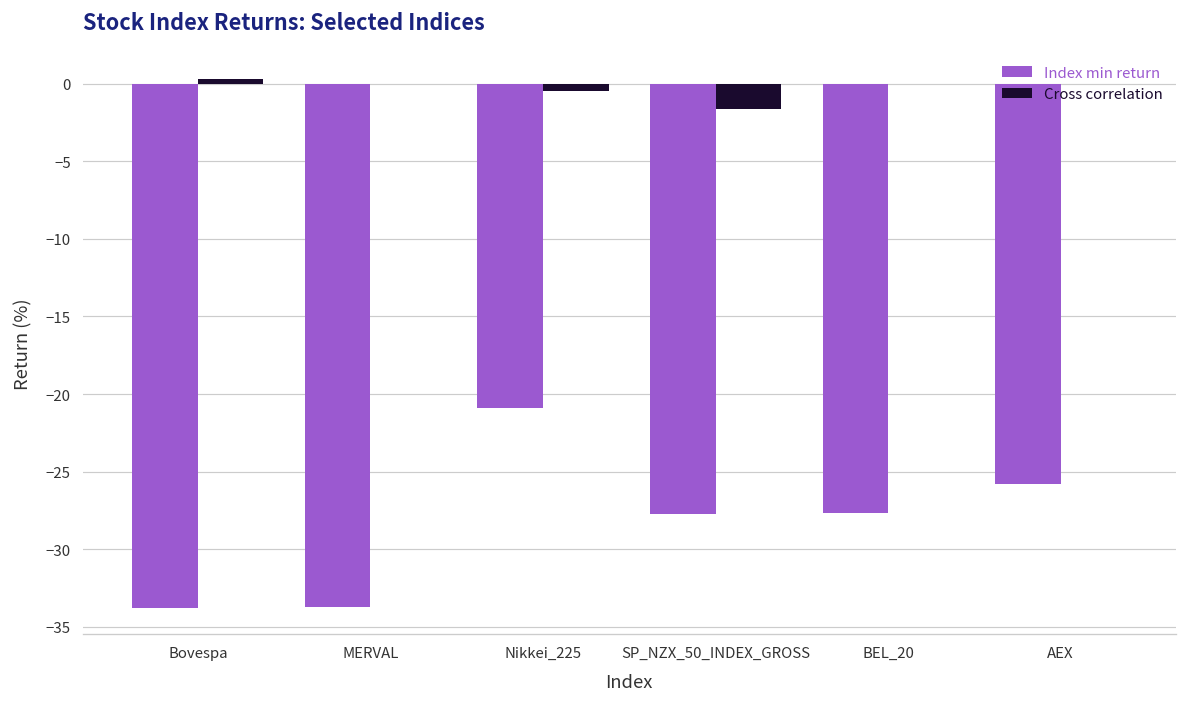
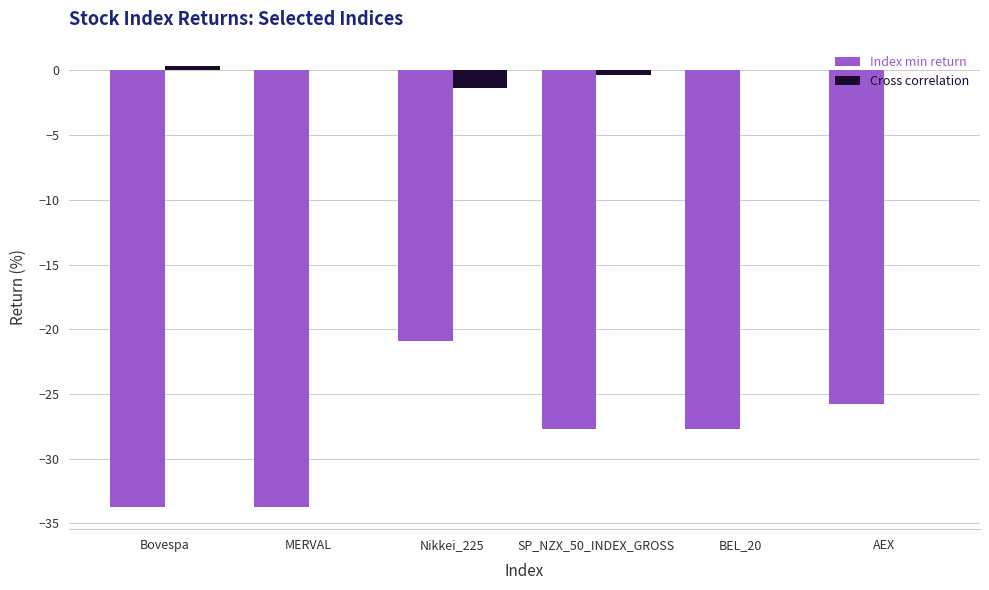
Cross correlation, Nikkei_225: -0.5 -> -1.3
Cross correlation, SP_NZX_50_INDEX_GROSS: -1.6 -> -0.3
